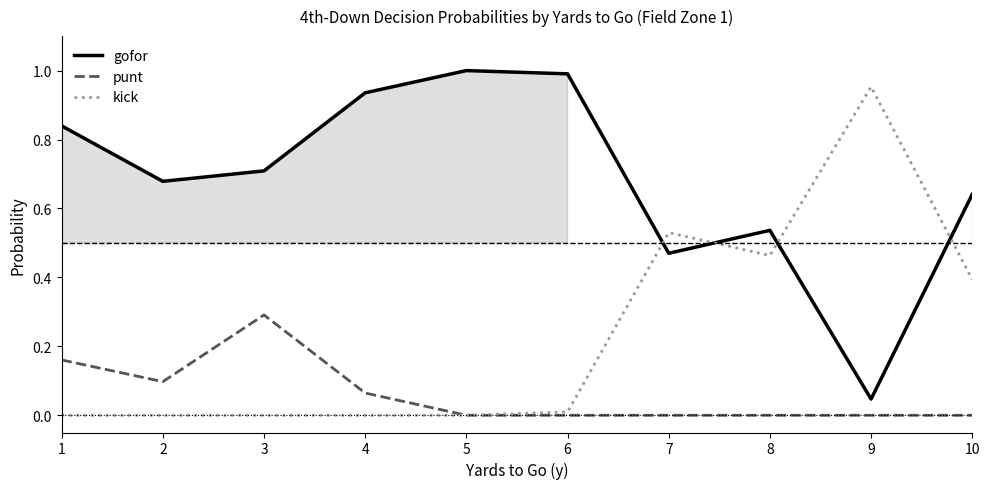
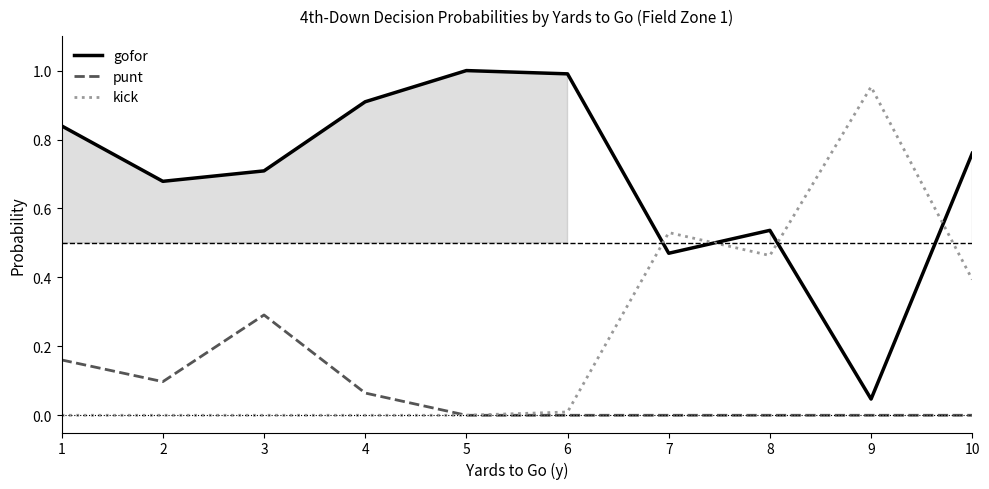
gofor, 4: 0.94 -> 0.91
gofor, 10: 0.64 -> 0.76
